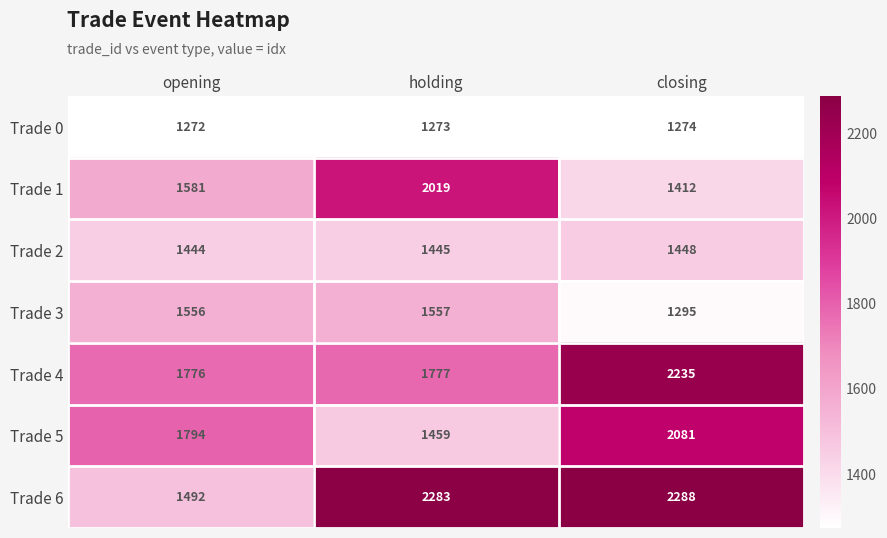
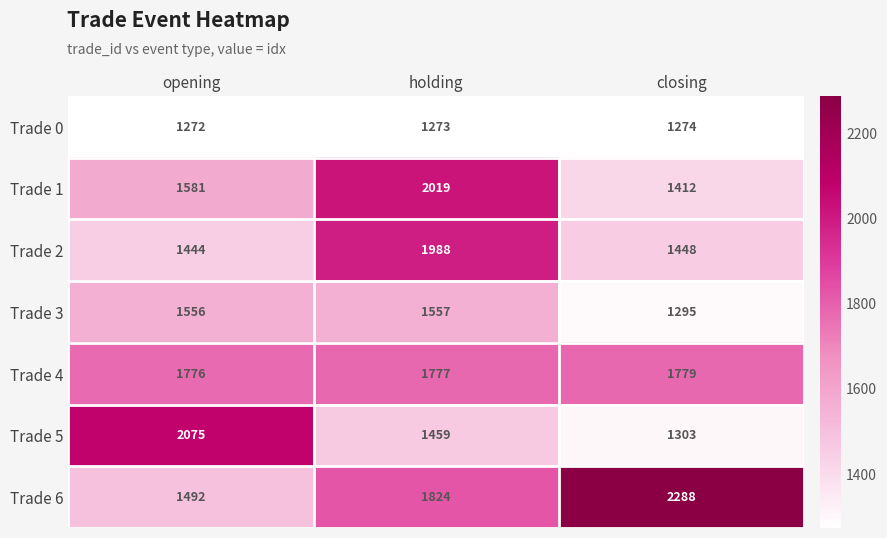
Trade 2, holding: 1445 -> 1988
Trade 4, closing: 2235 -> 1779
Trade 5, opening: 1794 -> 2075
Trade 5, closing: 2081 -> 1303
Trade 6, holding: 2283 -> 1824
